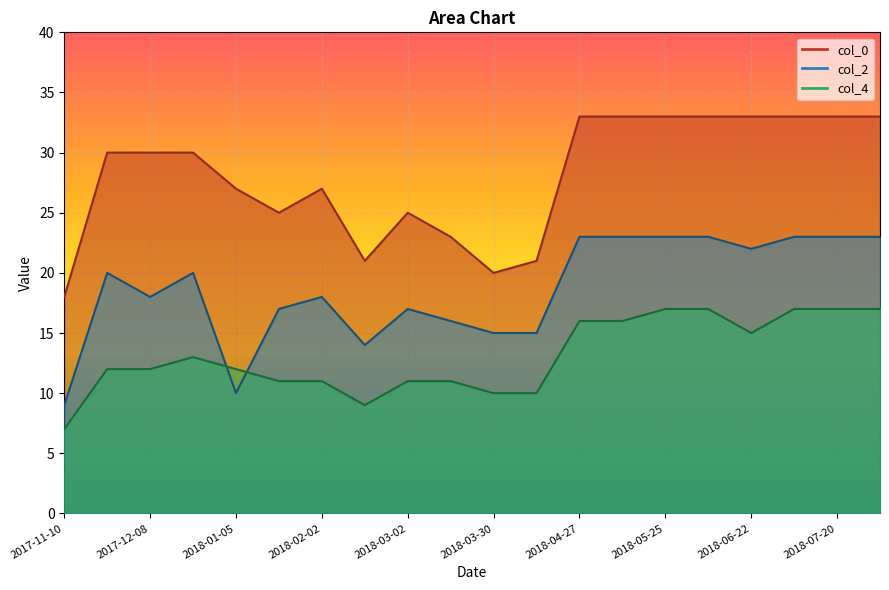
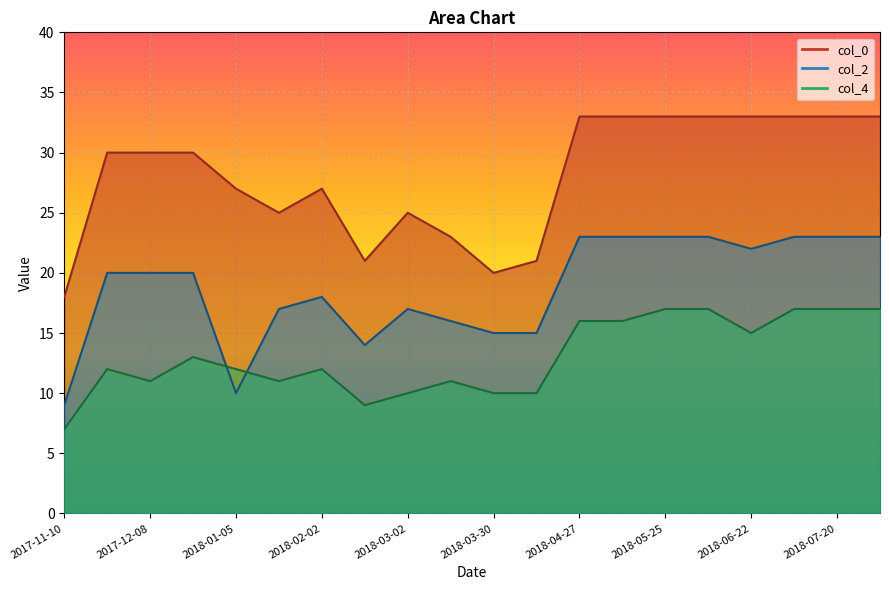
col_2, 2017-12-08: 18 -> 20
col_4, 2017-12-08: 12 -> 11
col_4, 2018-02-02: 11 -> 12
col_4, 2018-03-02: 11 -> 10
